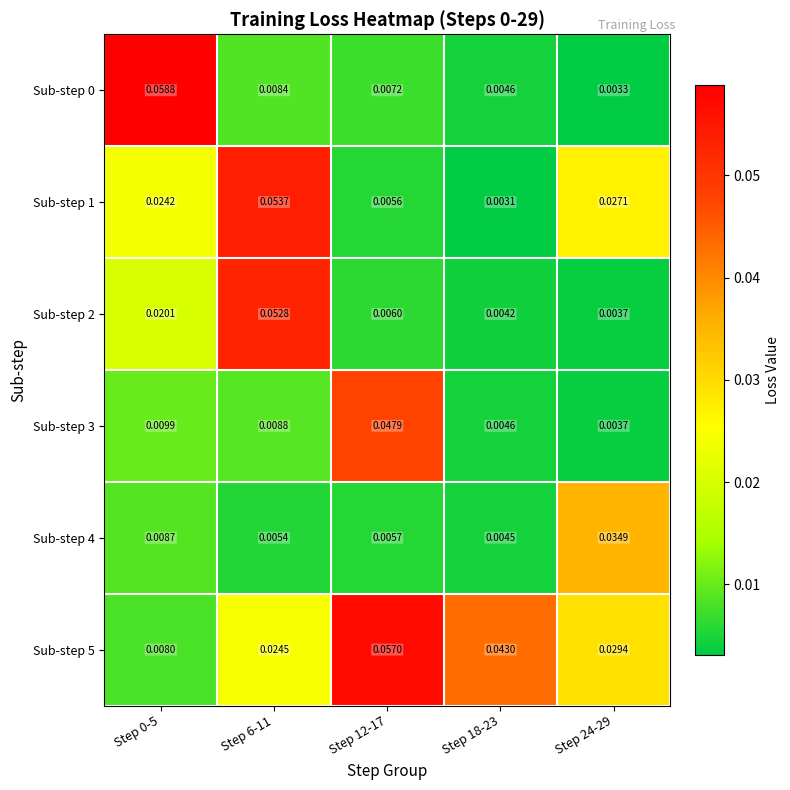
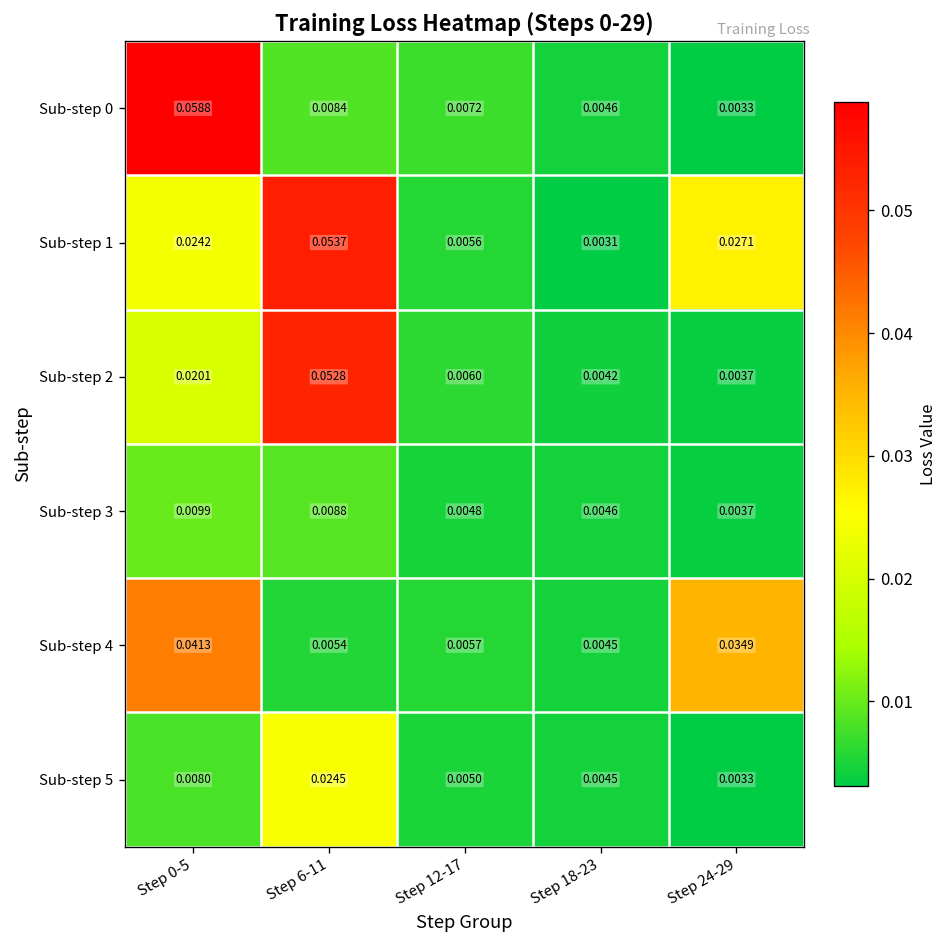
Sub-step 3, Step 12-17: 0.0479 -> 0.0048
Sub-step 4, Step 0-5: 0.0087 -> 0.0413
Sub-step 5, Step 12-17: 0.0570 -> 0.0050
Sub-step 5, Step 18-23: 0.0430 -> 0.0045
Sub-step 5, Step 24-29: 0.0294 -> 0.0033
